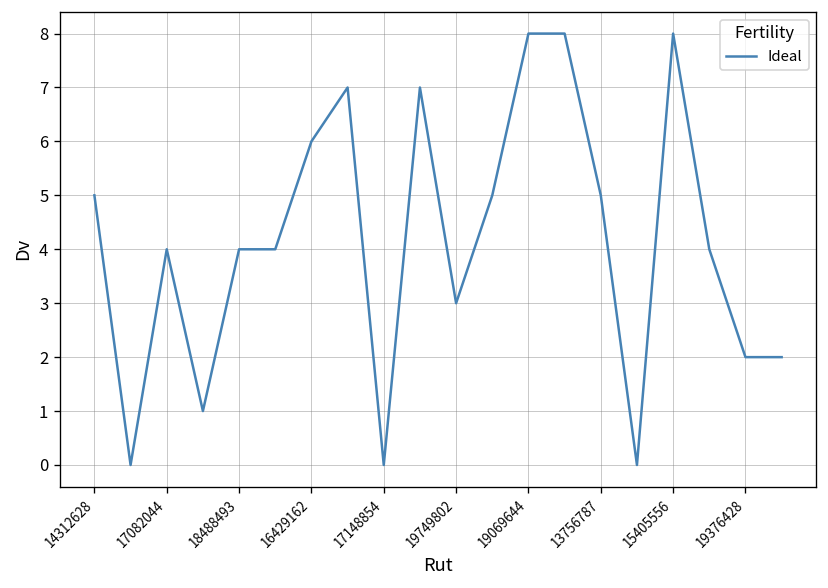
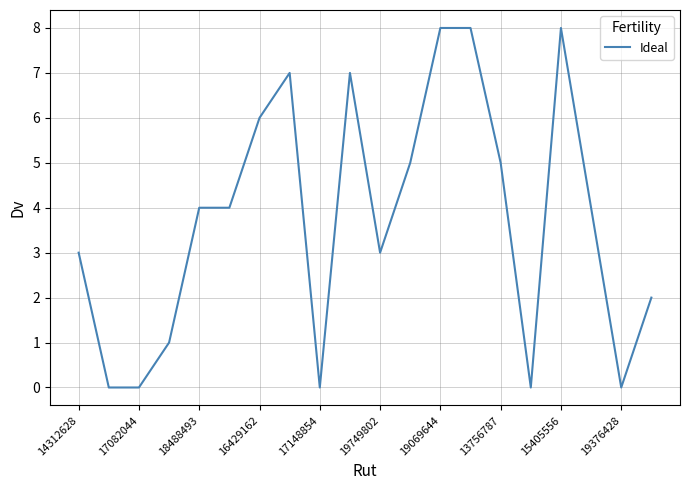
14312628: 5 -> 3
17082044: 4 -> 0
19376428: 2 -> 0
